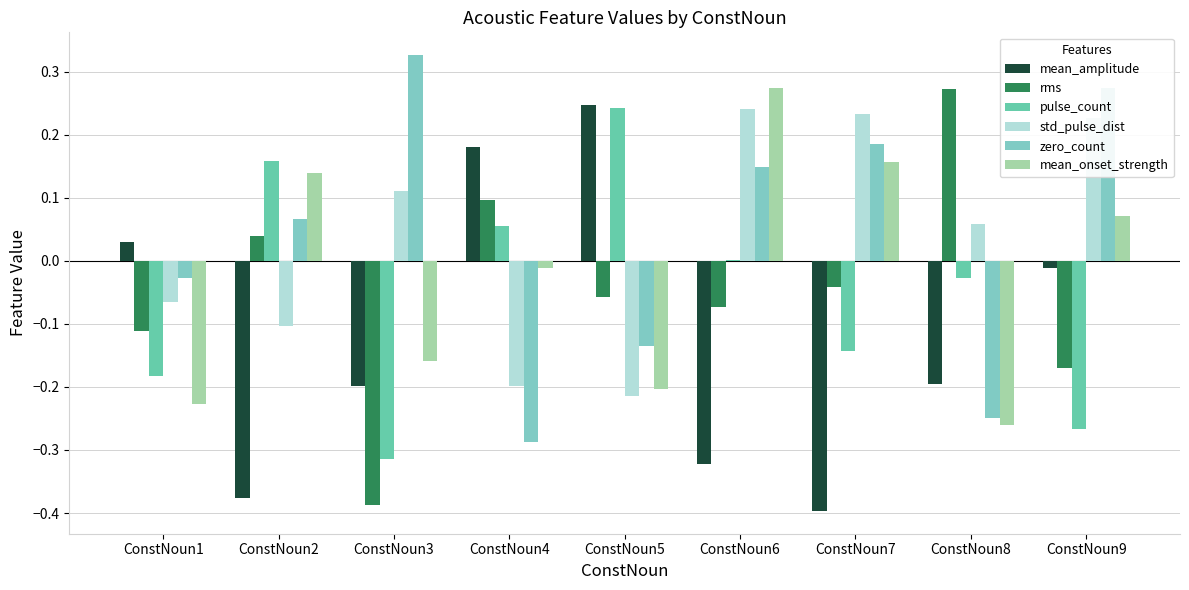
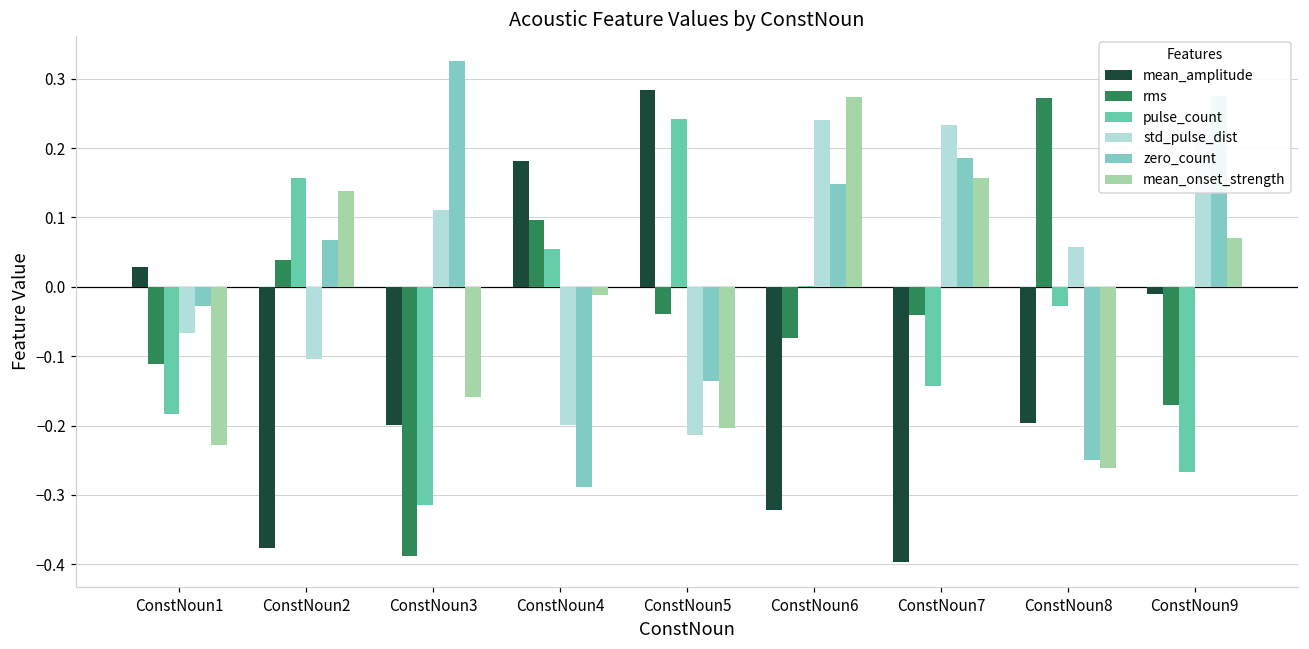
mean_amplitude, ConstNoun5: 0.25 -> 0.28
rms, ConstNoun5: -0.06 -> -0.04
